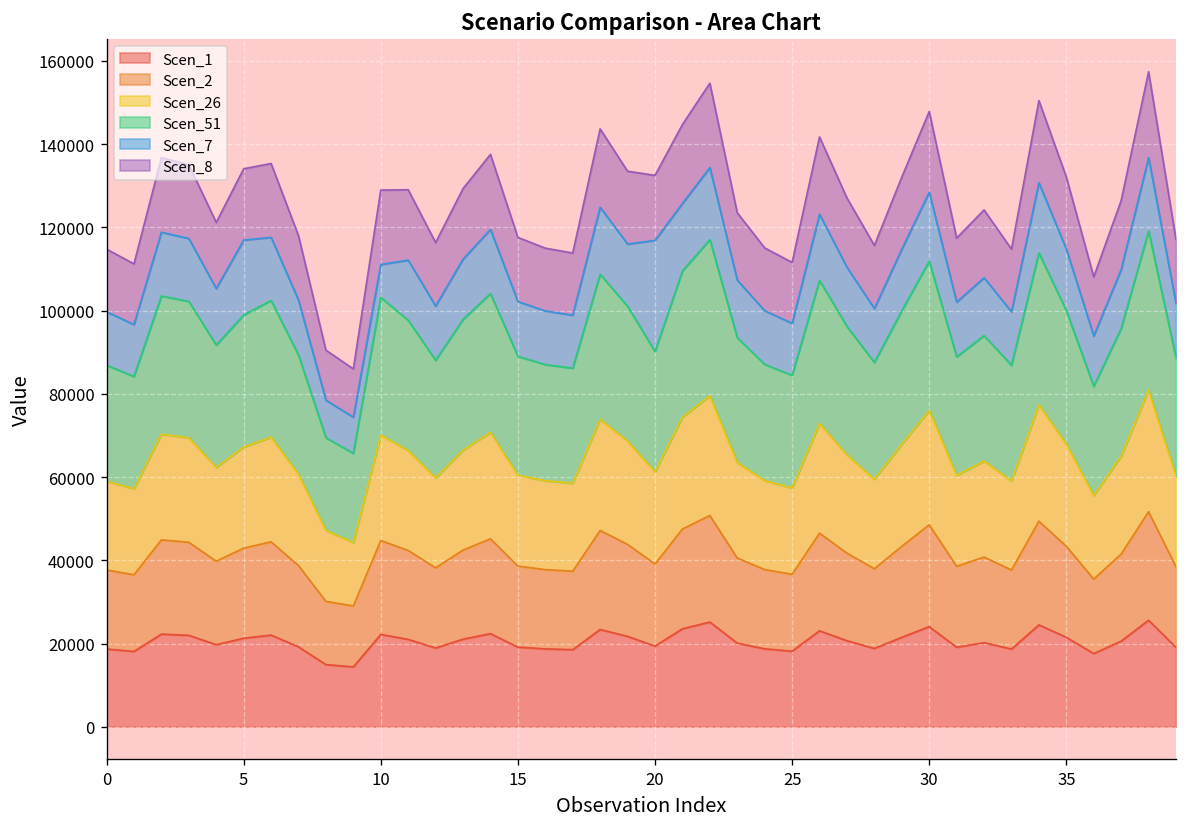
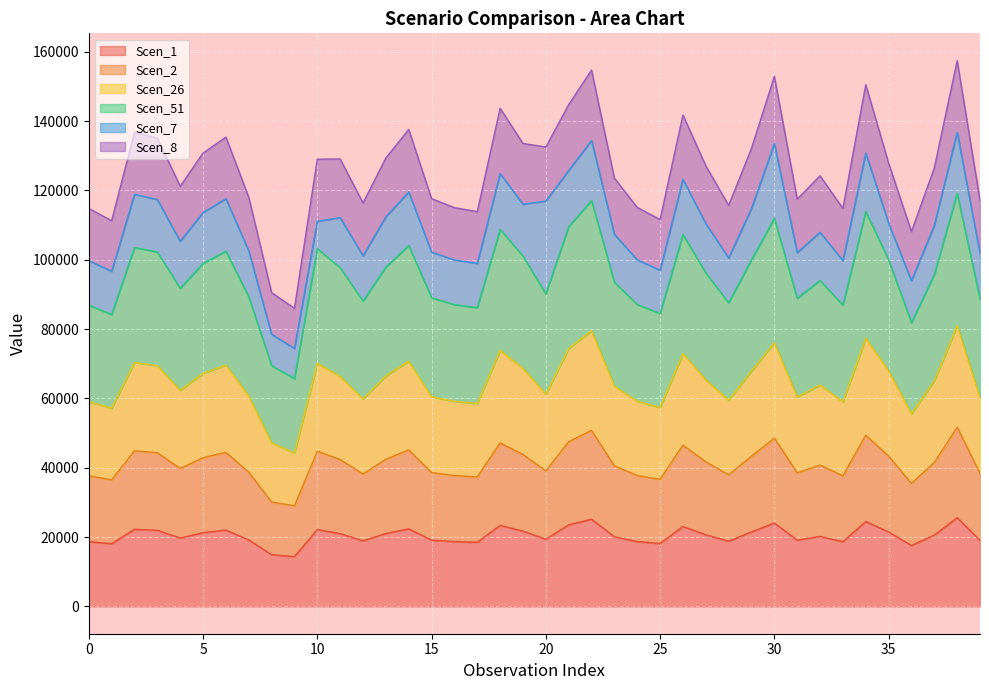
Scen_7, 5: 18000 -> 15000
Scen_7, 30: 17000 -> 22000
Scen_7, 35: 15000 -> 11000
